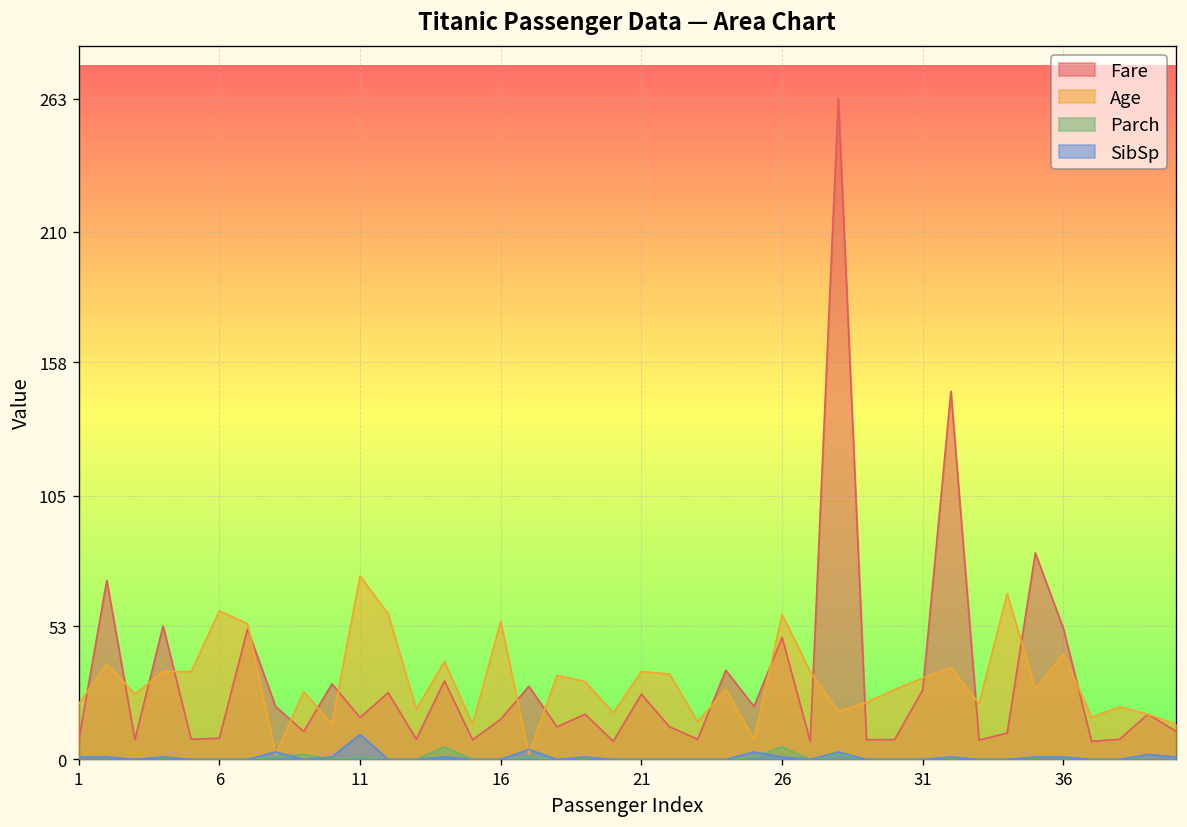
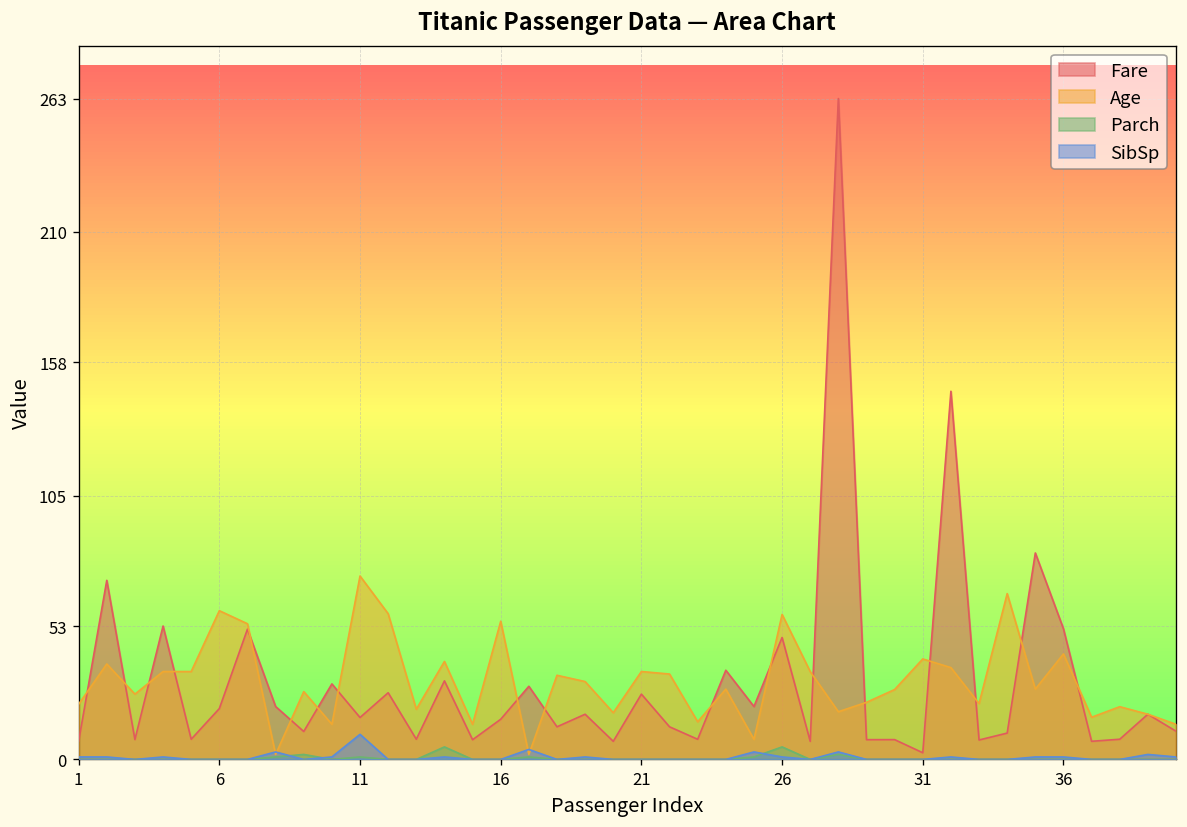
Fare, 6: 8 -> 20
Fare, 31: 28 -> 3
Age, 31: 32 -> 40
